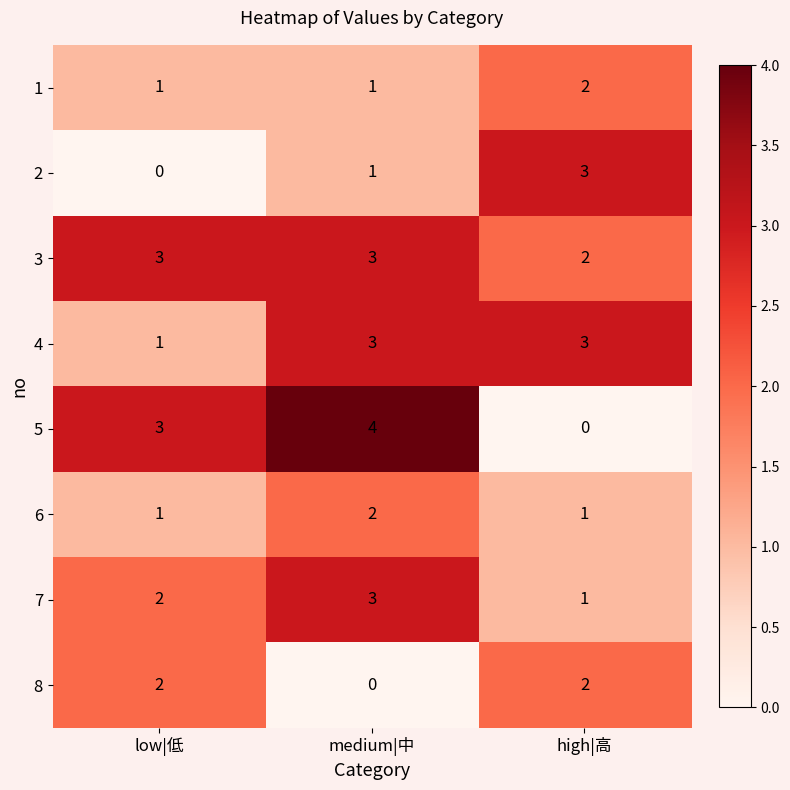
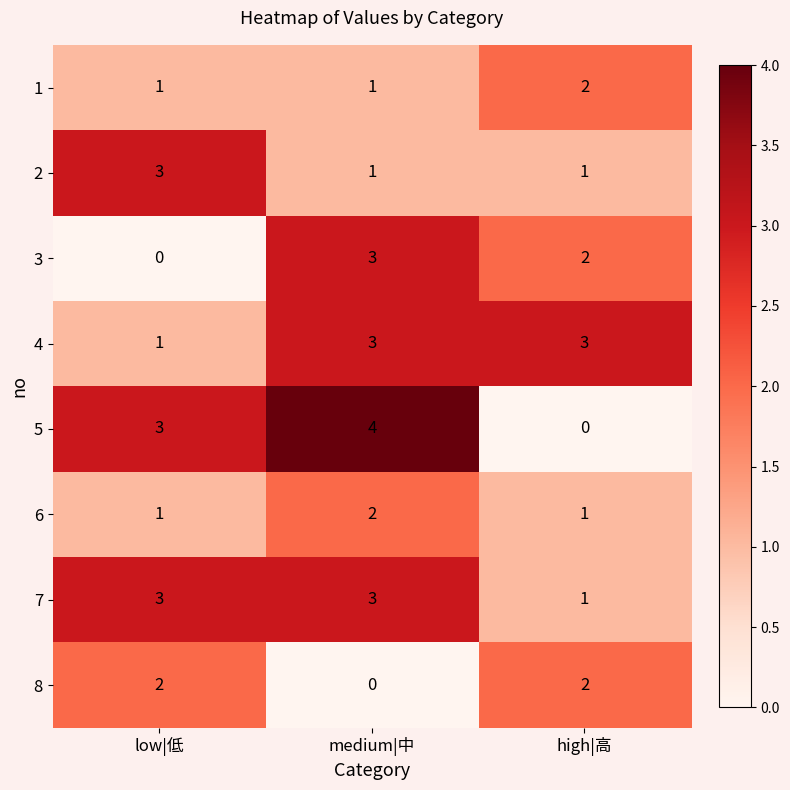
2, low|低: 0 -> 3
2, high|高: 3 -> 1
3, low|低: 3 -> 0
7, low|低: 2 -> 3
